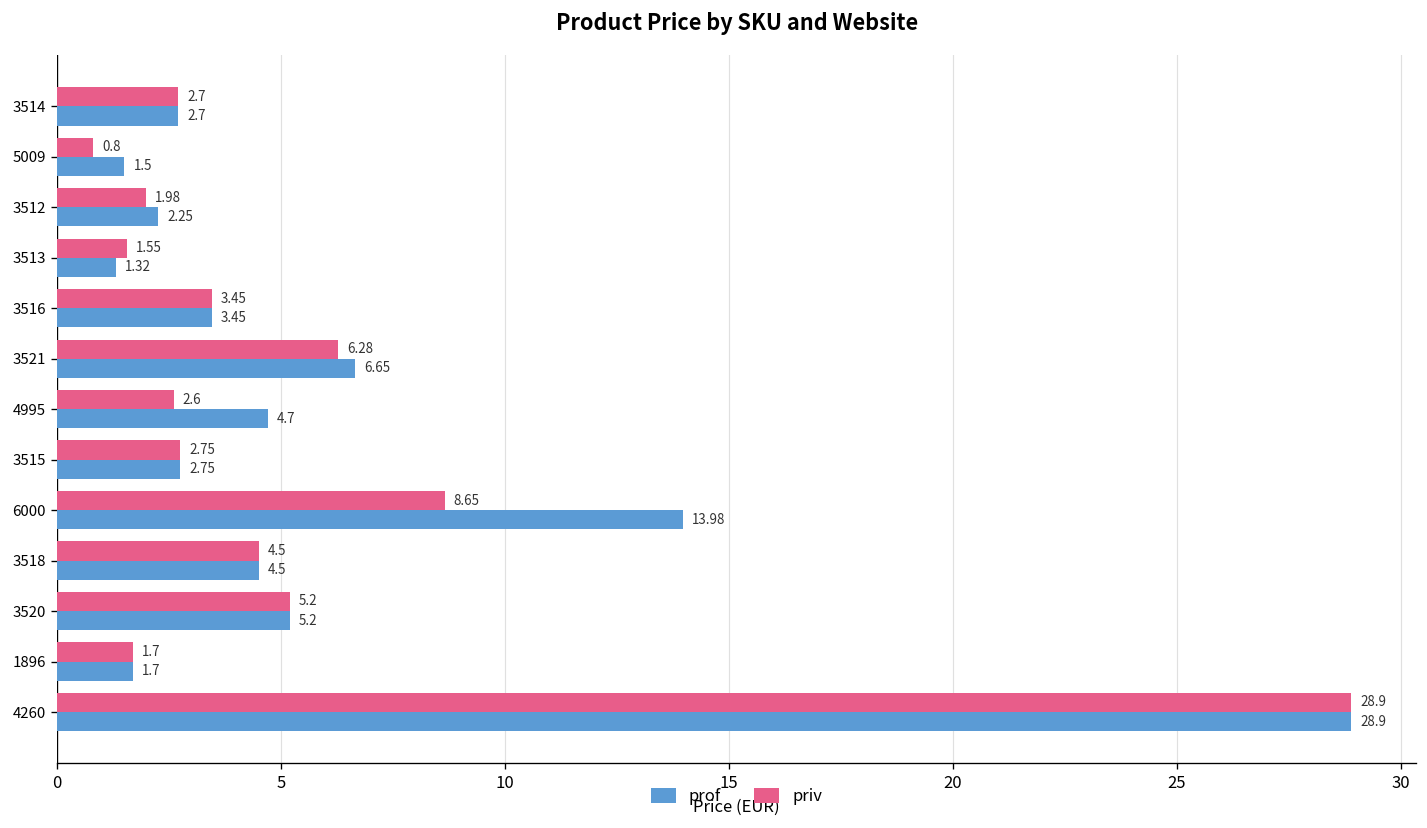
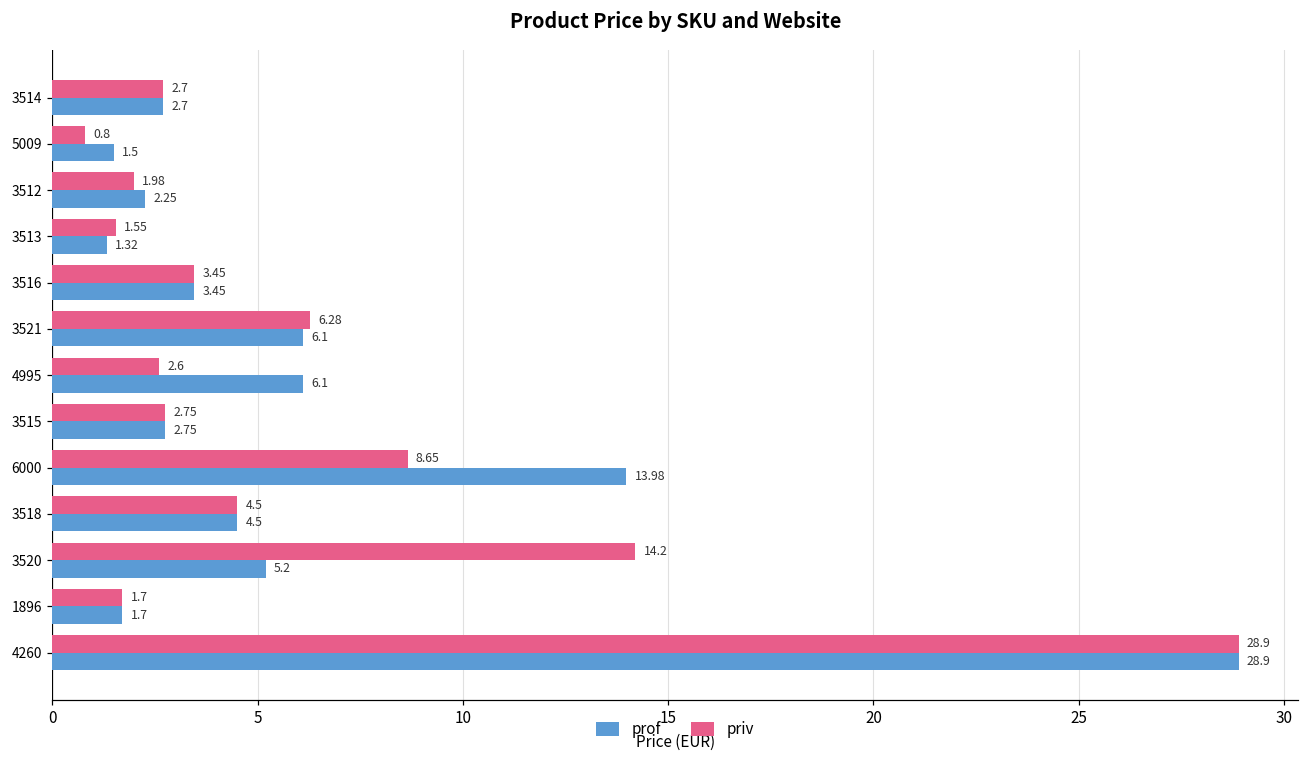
prof, 3521: 6.65 -> 6.1
prof, 4995: 4.7 -> 6.1
priv, 3520: 5.2 -> 14.2
